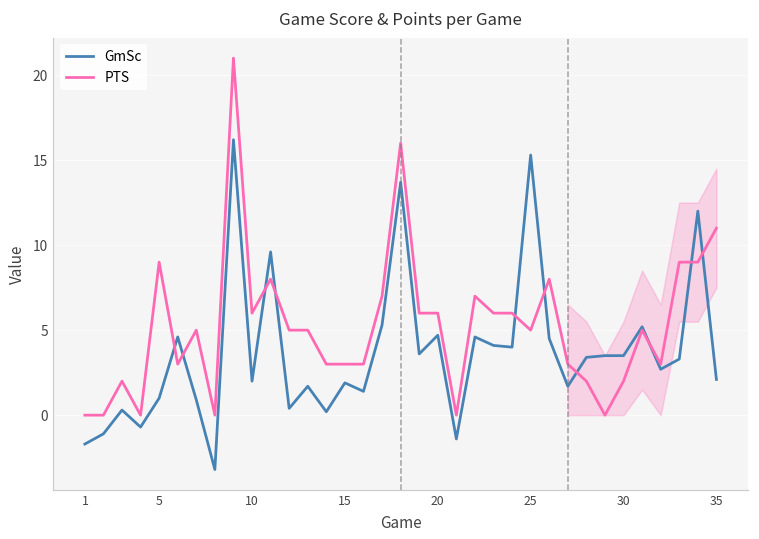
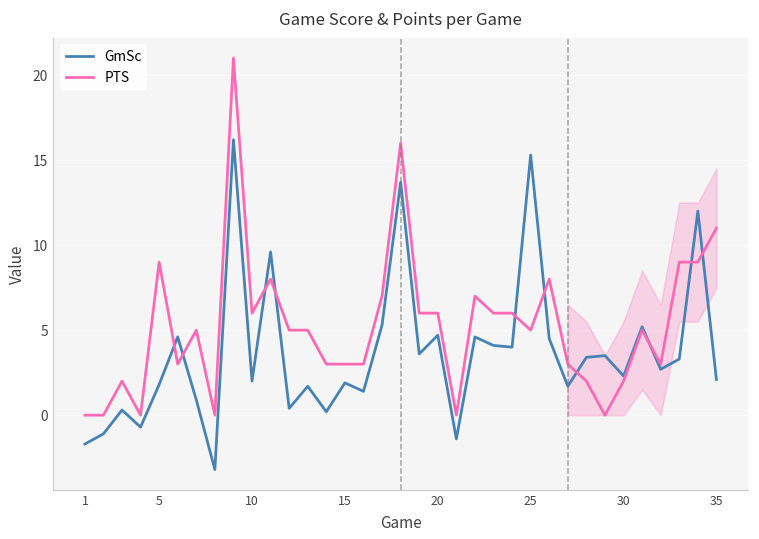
GmSc, 5: 1.0 -> 1.8
GmSc, 30: 3.5 -> 2.3
